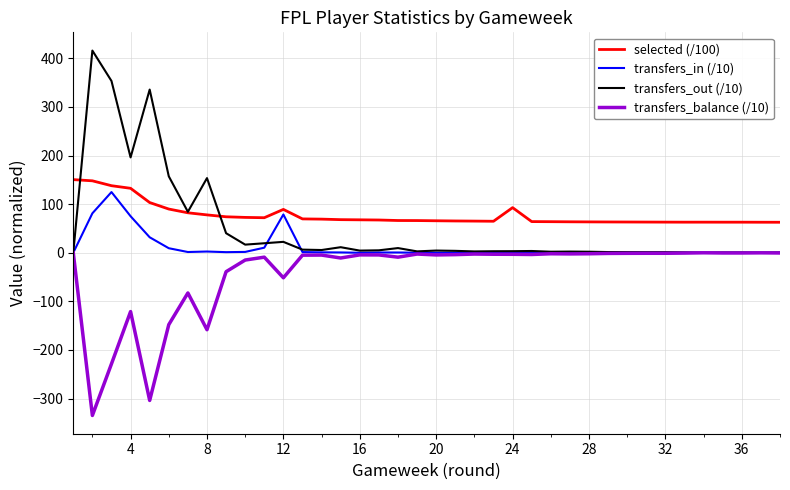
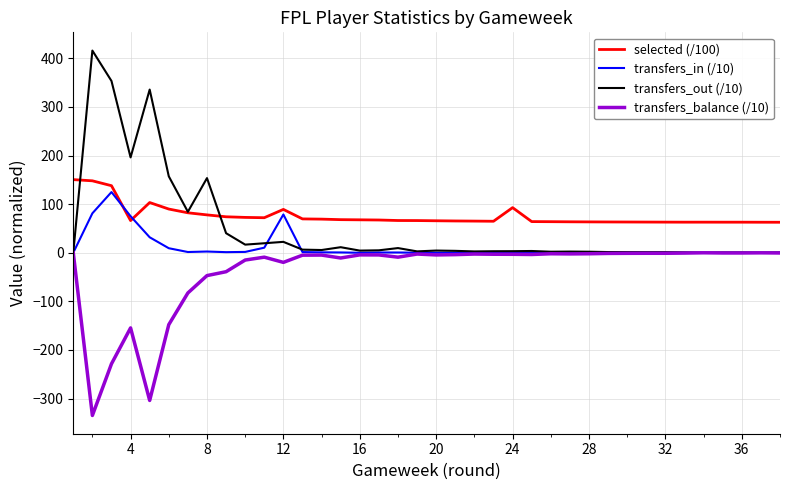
selected (/100), 4: 130 -> 70
transfers_balance (/10), 4: -120 -> -150
transfers_balance (/10), 8: -160 -> -50
transfers_balance (/10), 12: -50 -> -20
